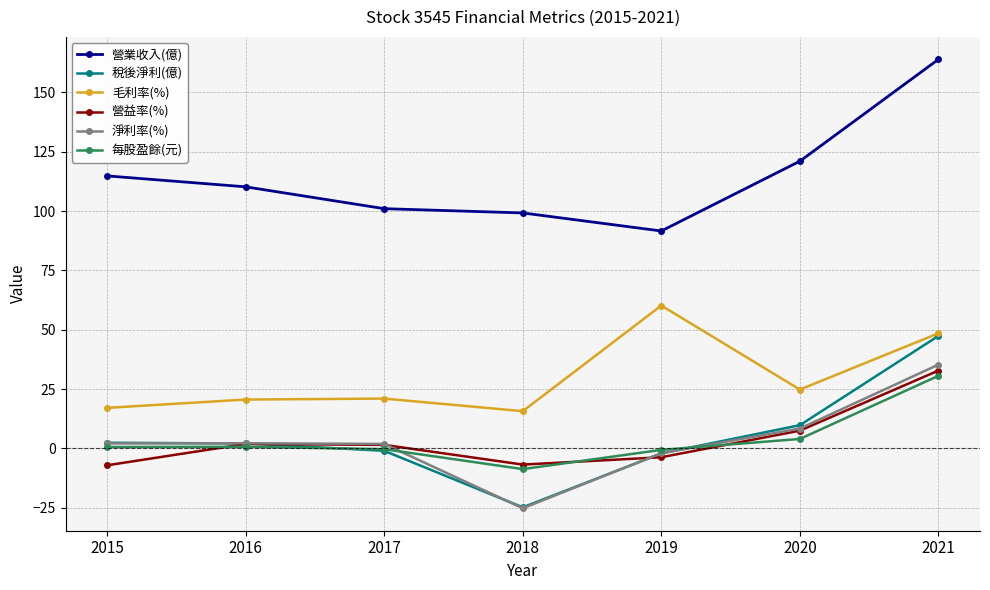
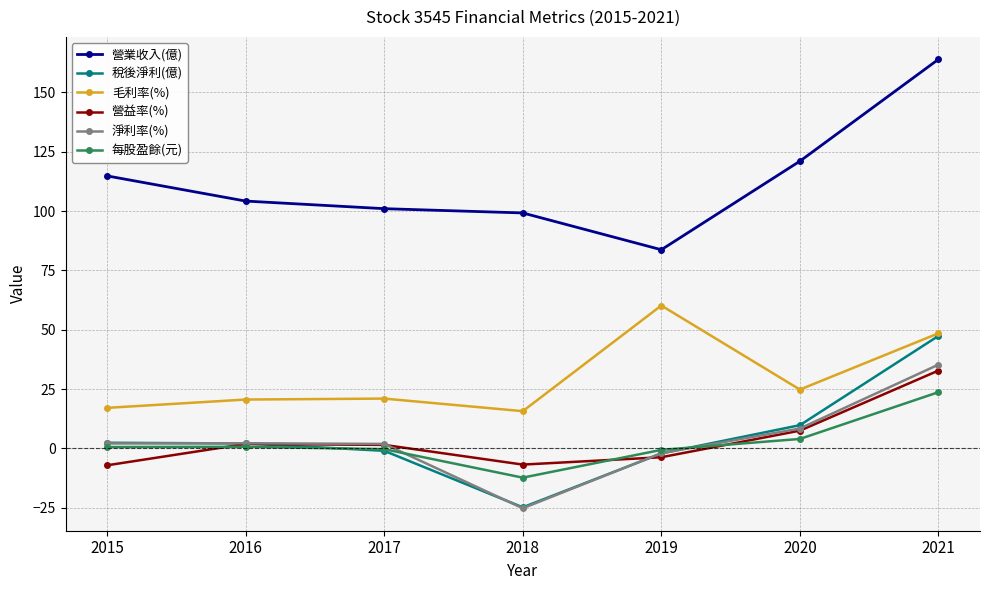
營業收入(億), 2016: 110 -> 104
每股盈餘(元), 2018: -9 -> -12
營業收入(億), 2019: 92 -> 84
每股盈餘(元), 2021: 31 -> 24
